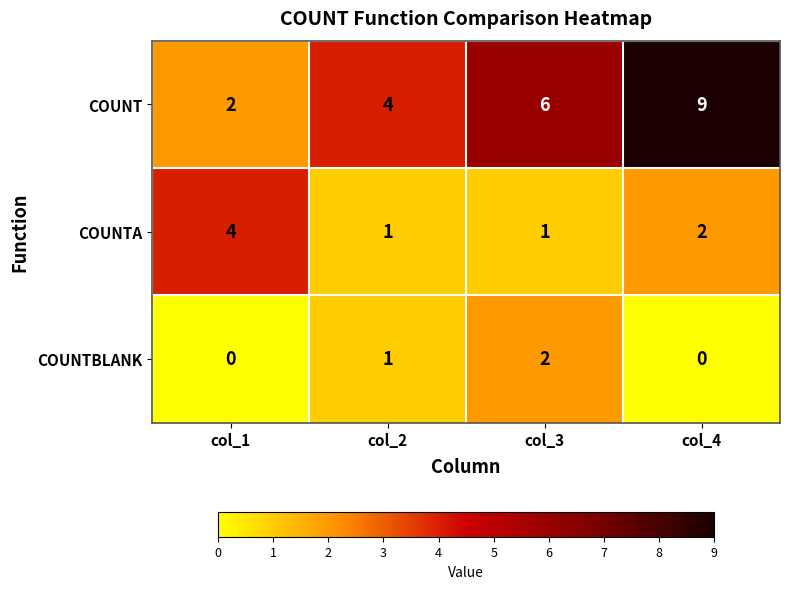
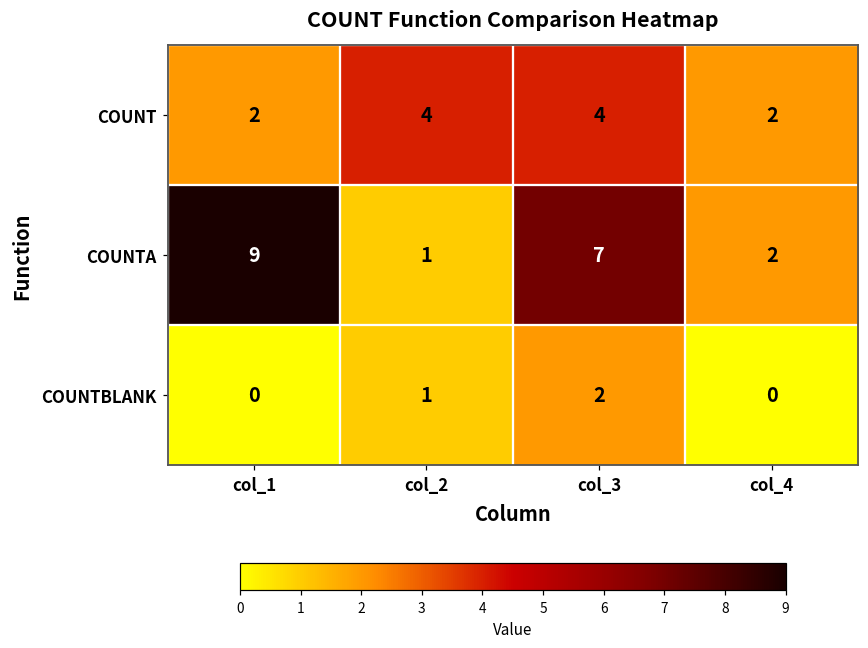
COUNT, col_3: 6 -> 4
COUNT, col_4: 9 -> 2
COUNTA, col_1: 4 -> 9
COUNTA, col_3: 1 -> 7
